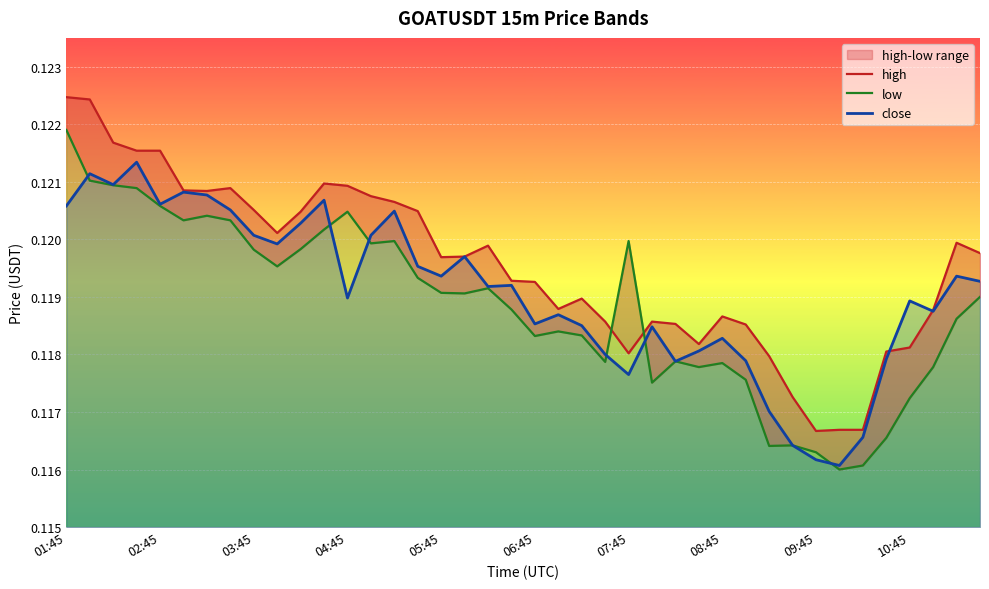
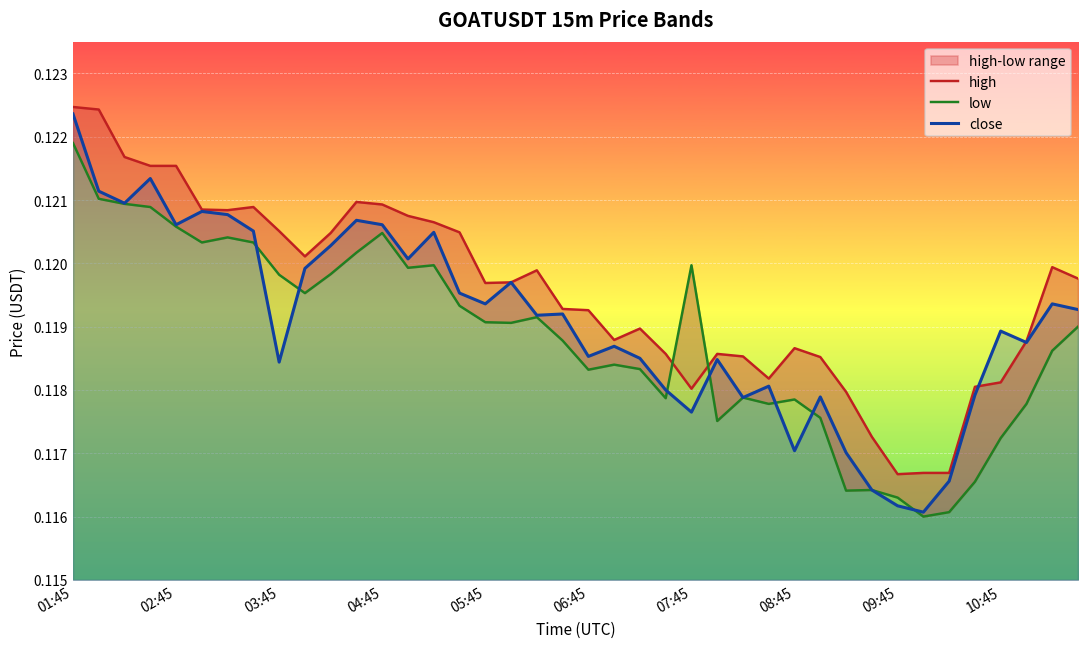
close, 01:45: 0.1206 -> 0.1224
close, 03:45: 0.1201 -> 0.1184
close, 04:45: 0.1190 -> 0.1206
close, 08:45: 0.1183 -> 0.1170
